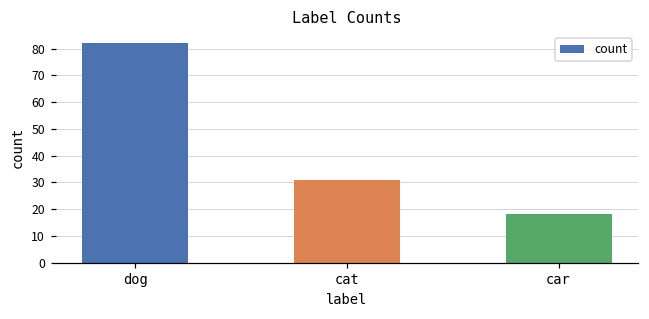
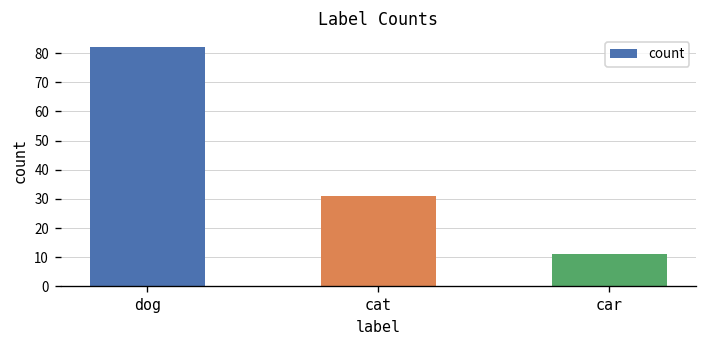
car: 18 -> 11
